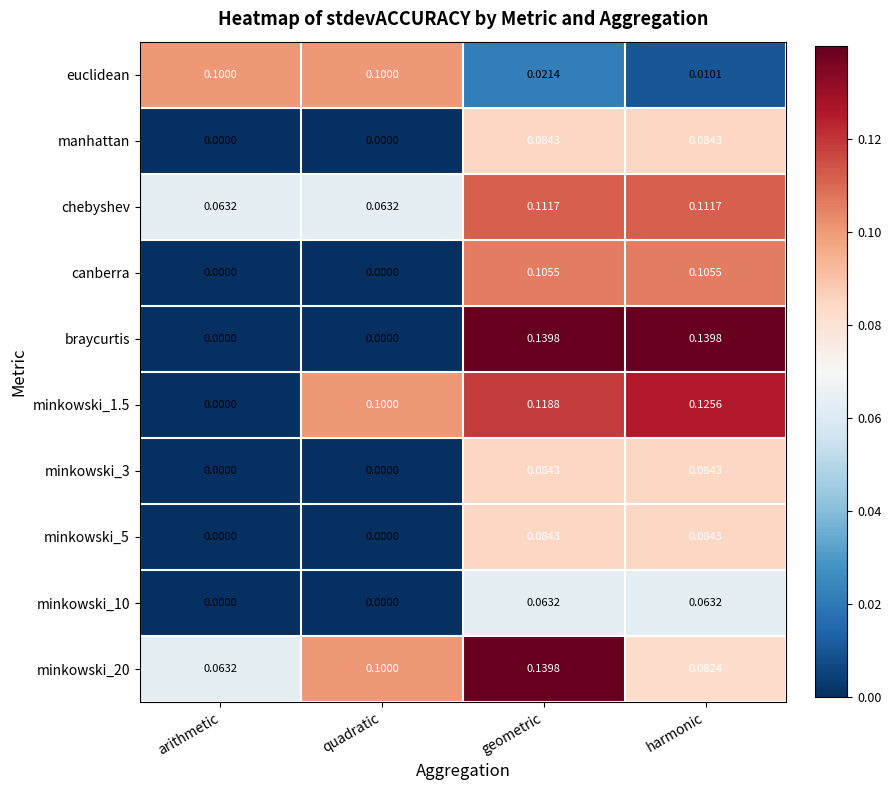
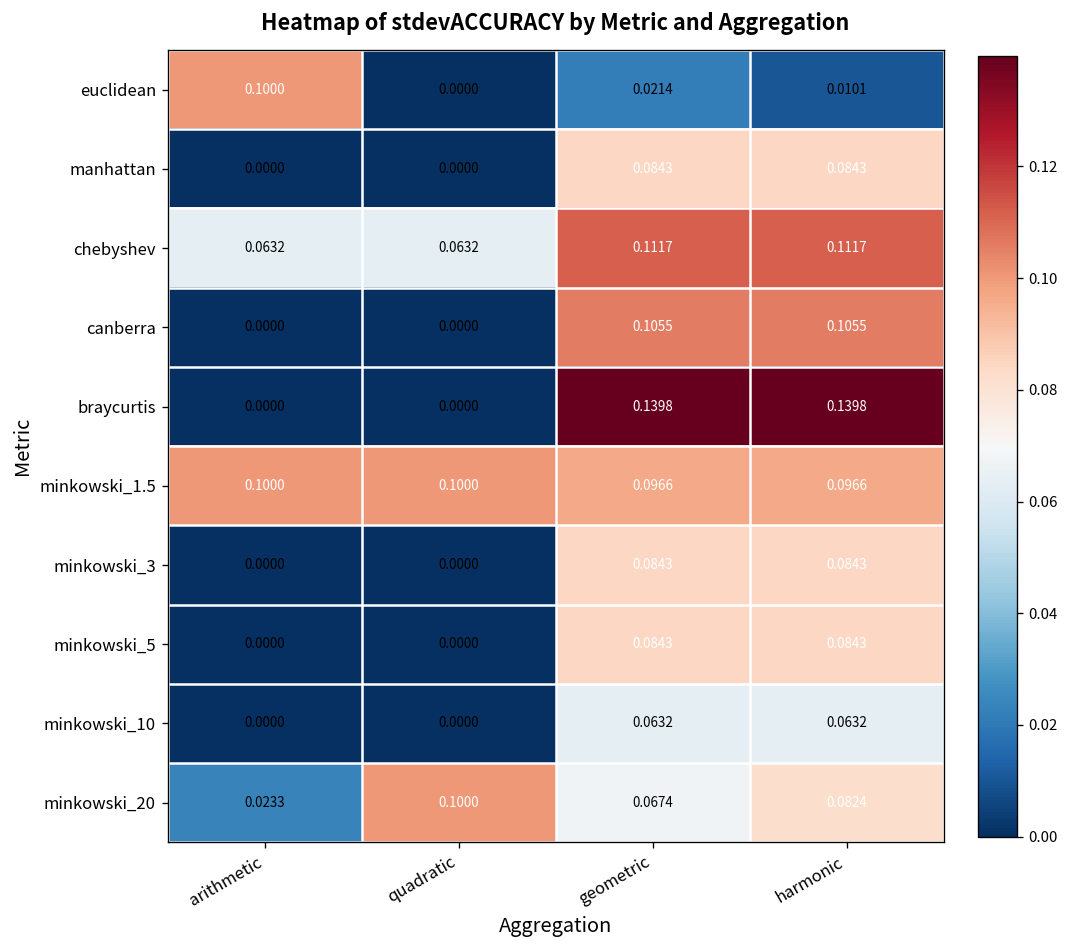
euclidean, quadratic: 0.1000 -> 0.0000
minkowski_1.5, arithmetic: 0.0000 -> 0.1000
minkowski_1.5, geometric: 0.1188 -> 0.0966
minkowski_1.5, harmonic: 0.1256 -> 0.0966
minkowski_20, arithmetic: 0.0632 -> 0.0233
minkowski_20, geometric: 0.1398 -> 0.0674
